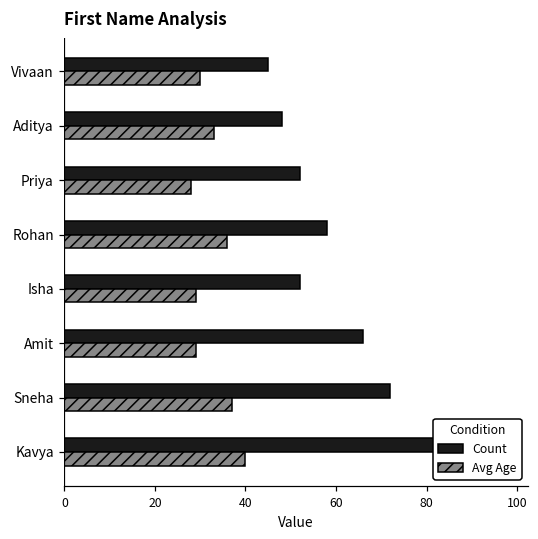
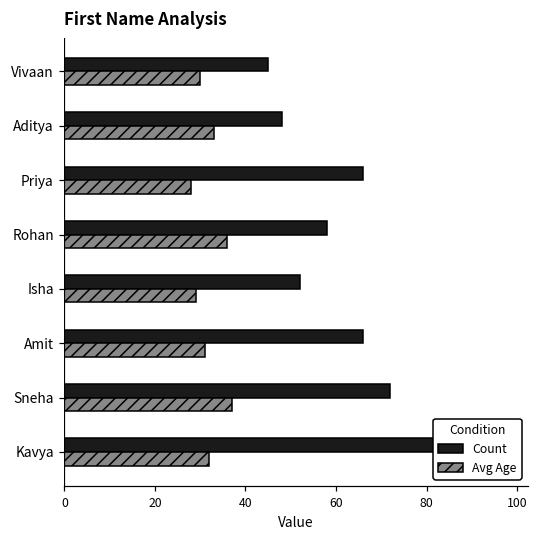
Count, Priya: 52 -> 66
Avg Age, Amit: 29 -> 31
Avg Age, Kavya: 40 -> 32
